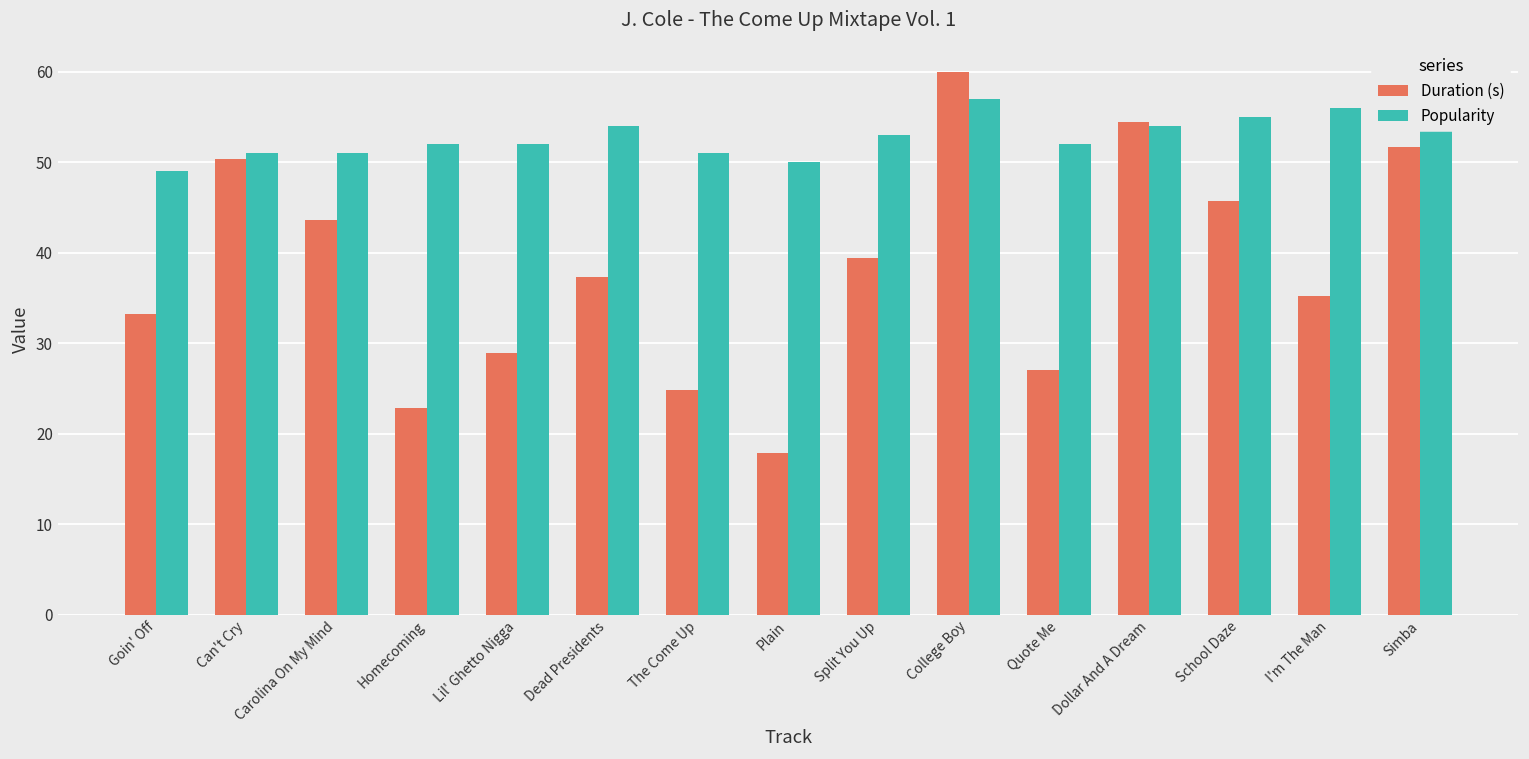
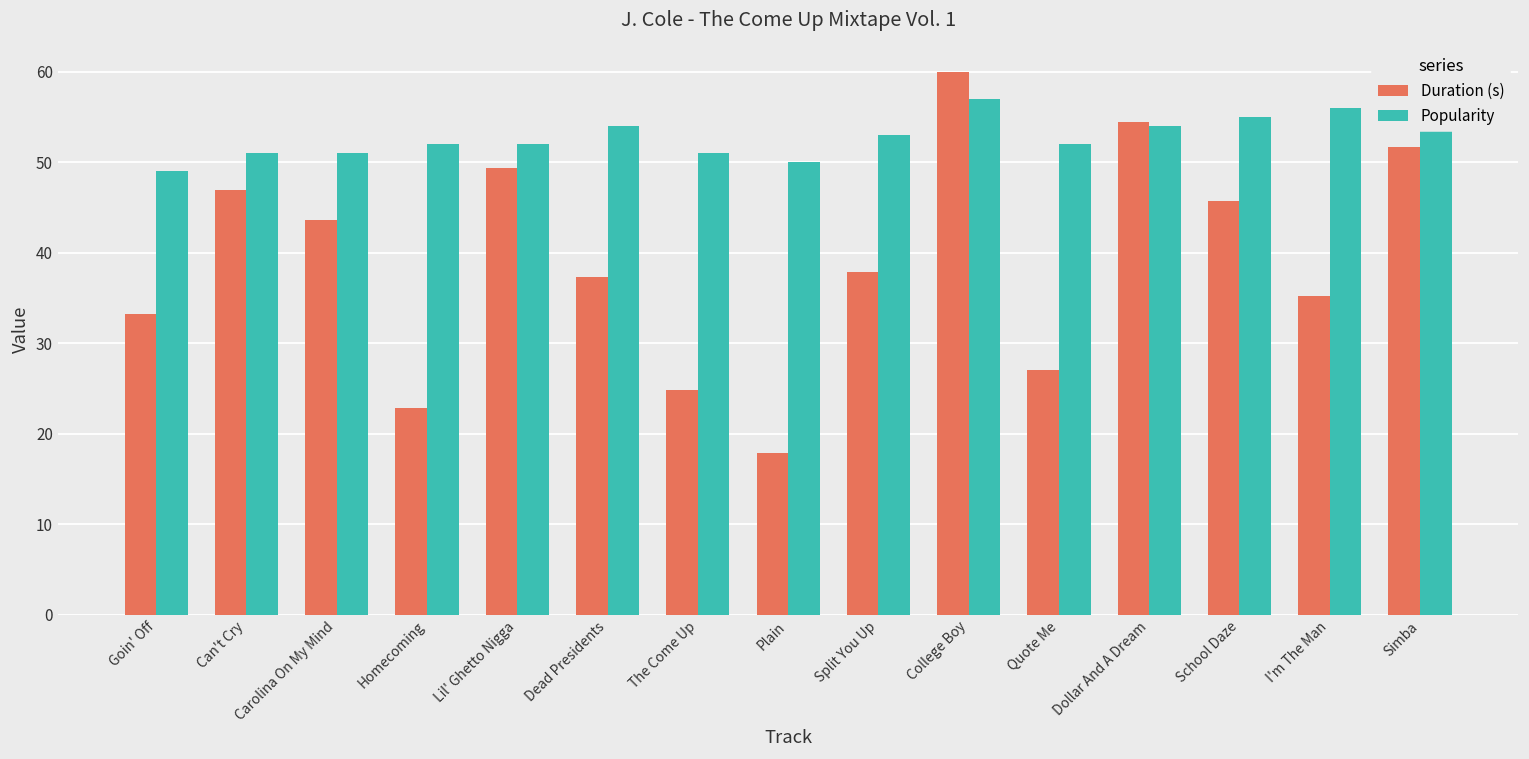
Duration (s), Can't Cry: 50 -> 47
Duration (s), Lil' Ghetto Nigga: 29 -> 49
Duration (s), Split You Up: 39 -> 38
